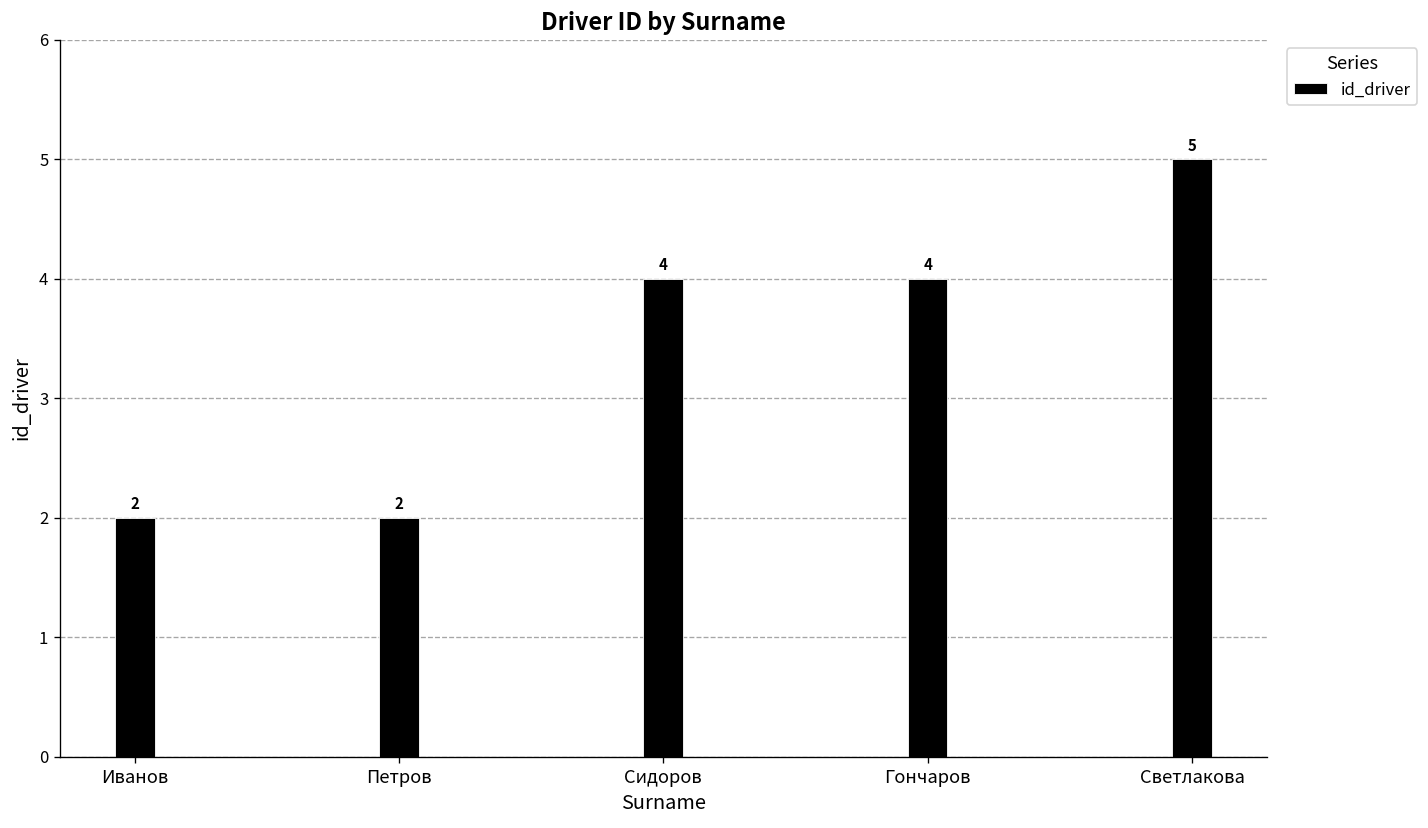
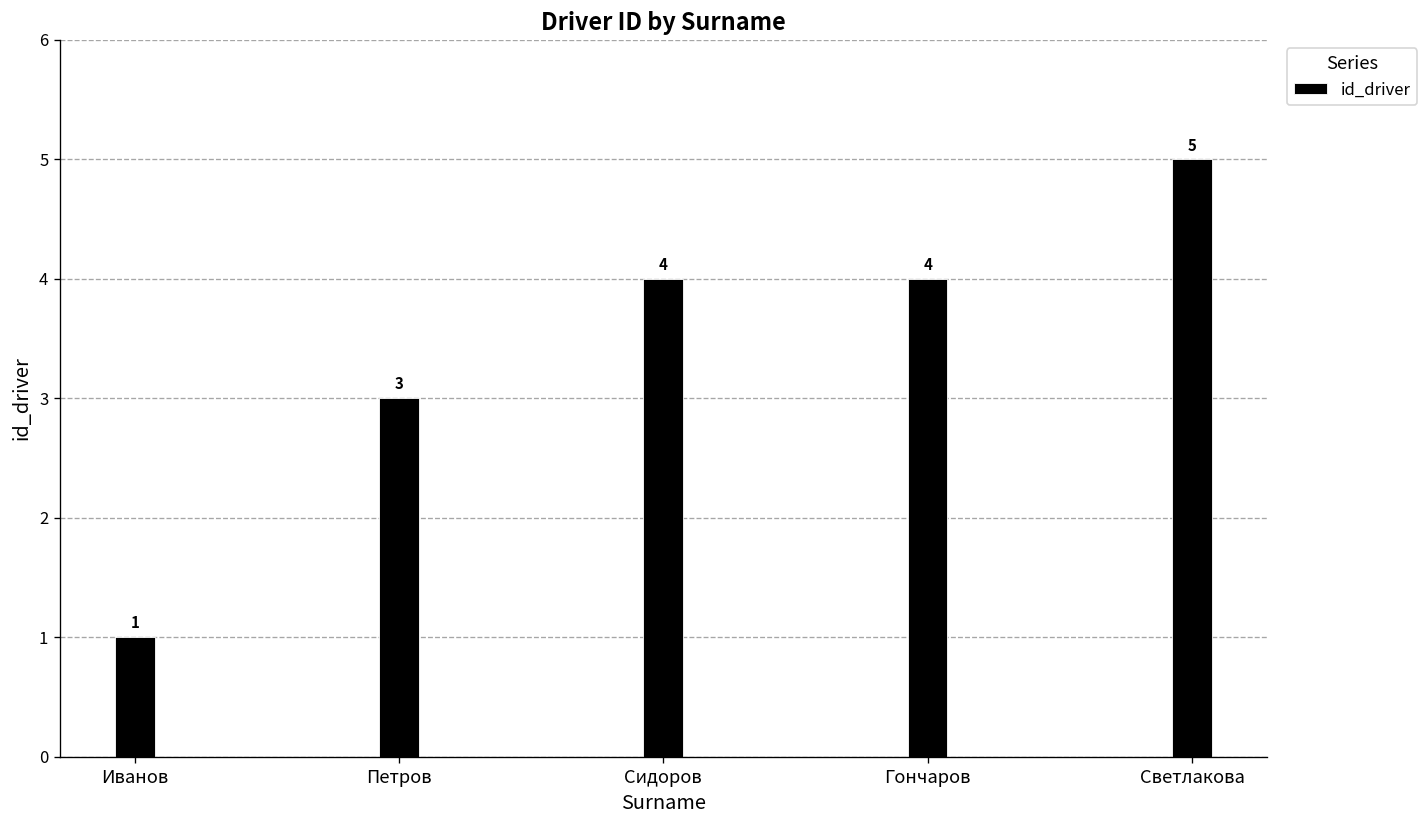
Иванов: 2 -> 1
Петров: 2 -> 3
